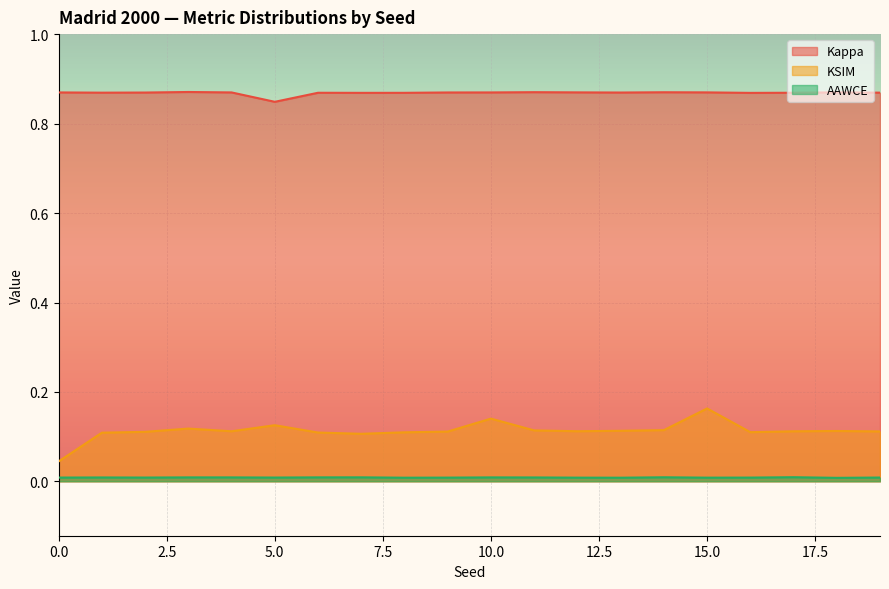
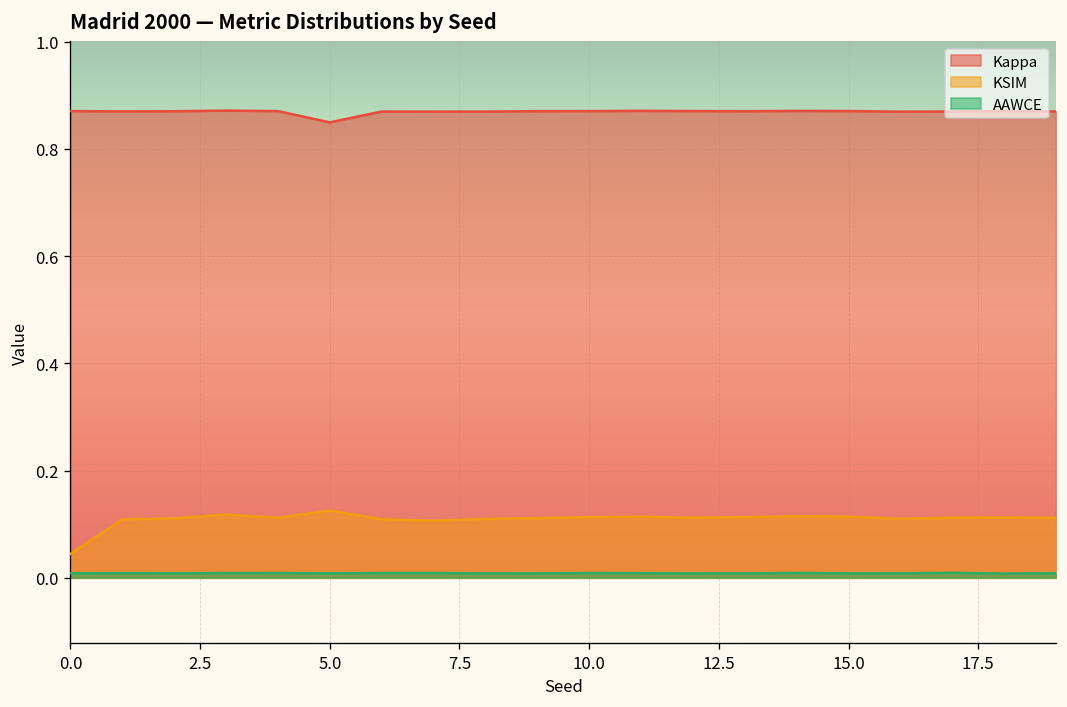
KSIM, 10.0: 0.14 -> 0.11
KSIM, 15.0: 0.16 -> 0.11
